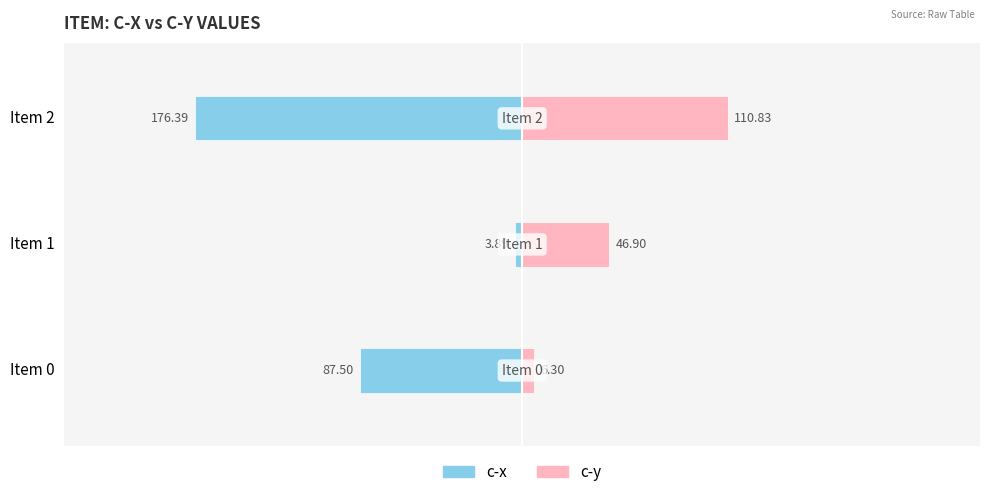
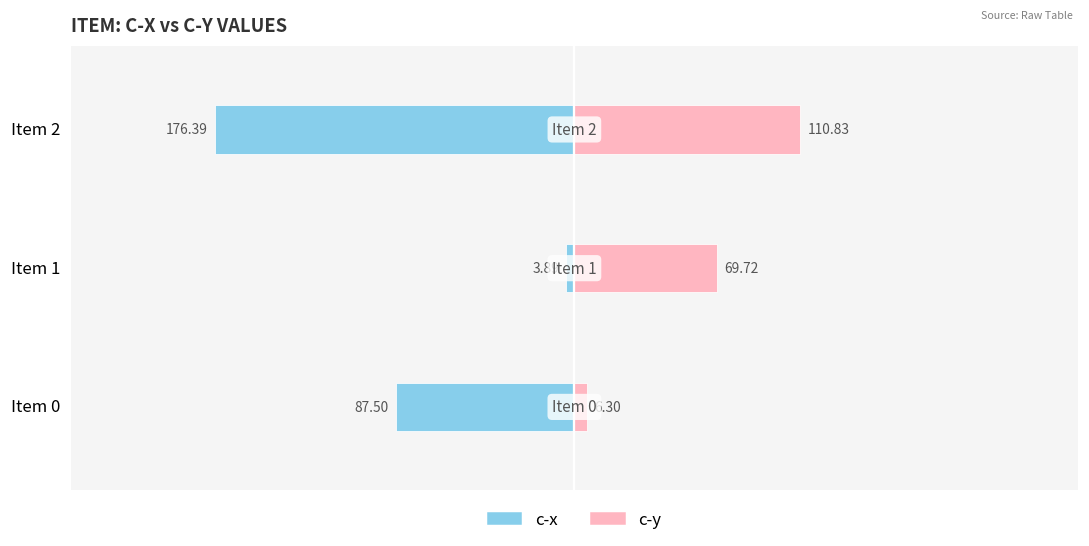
c-y, Item 1: 46.90 -> 69.72
